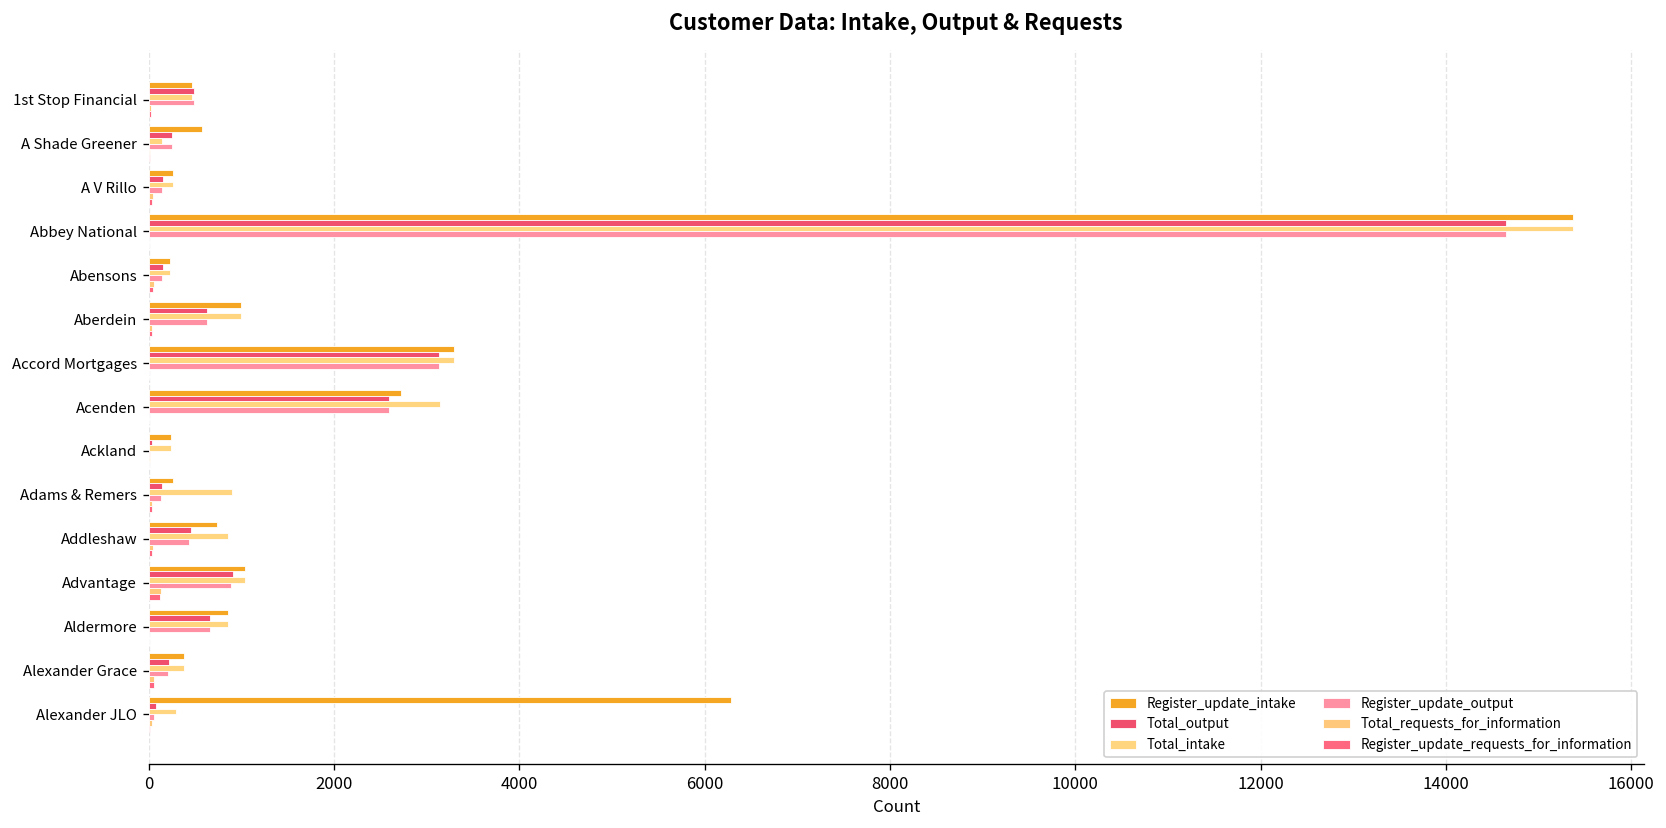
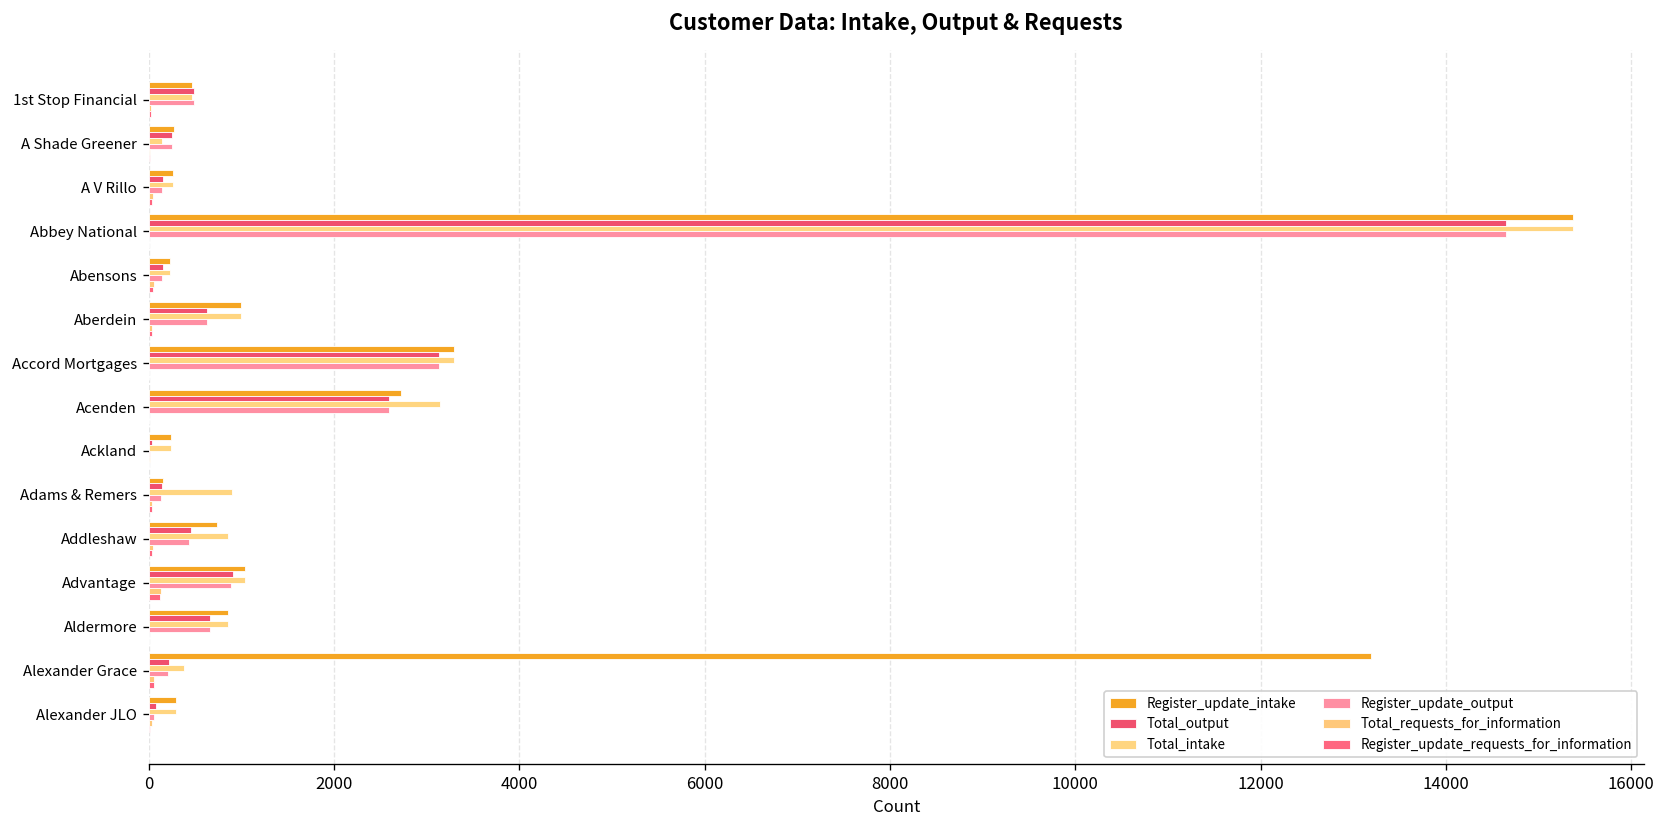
Register_update_intake, A Shade Greener: 600 -> 300
Register_update_intake, Adams & Remers: 300 -> 200
Register_update_intake, Alexander Grace: 400 -> 13200
Register_update_intake, Alexander JLO: 6300 -> 300
